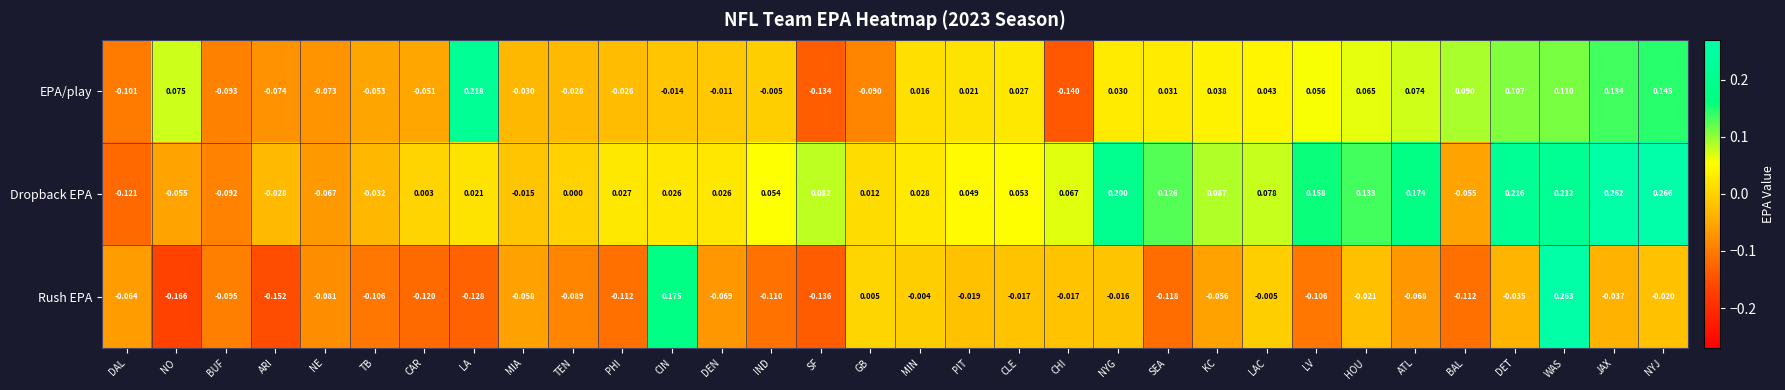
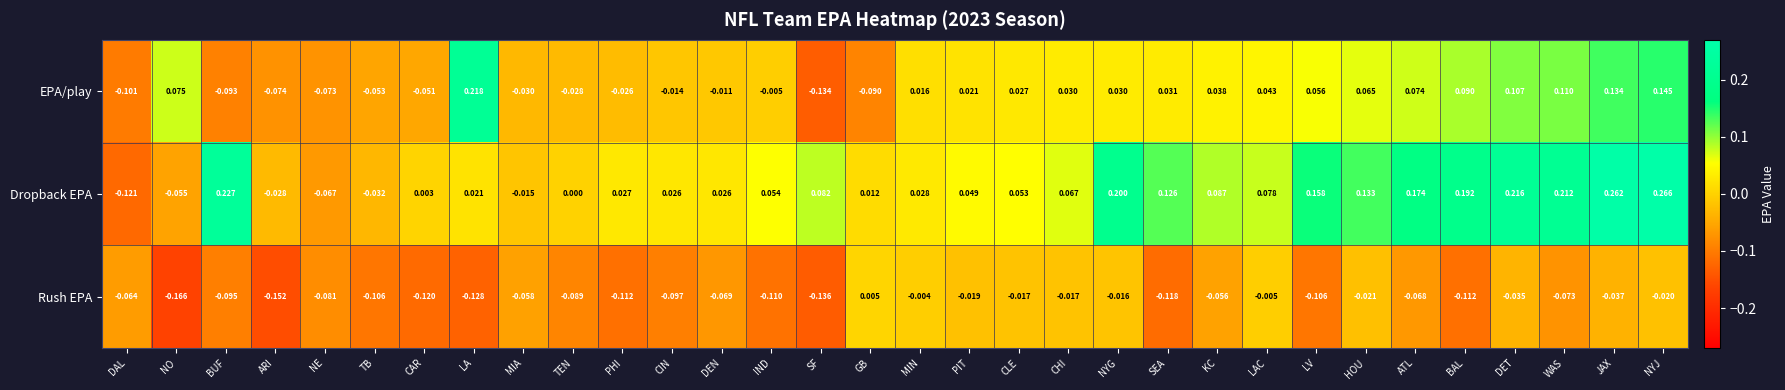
EPA/play, CHI: -0.140 -> 0.030
Dropback EPA, BUF: -0.092 -> 0.227
Dropback EPA, BAL: -0.055 -> 0.192
Rush EPA, CIN: 0.175 -> -0.097
Rush EPA, WAS: 0.263 -> -0.073
